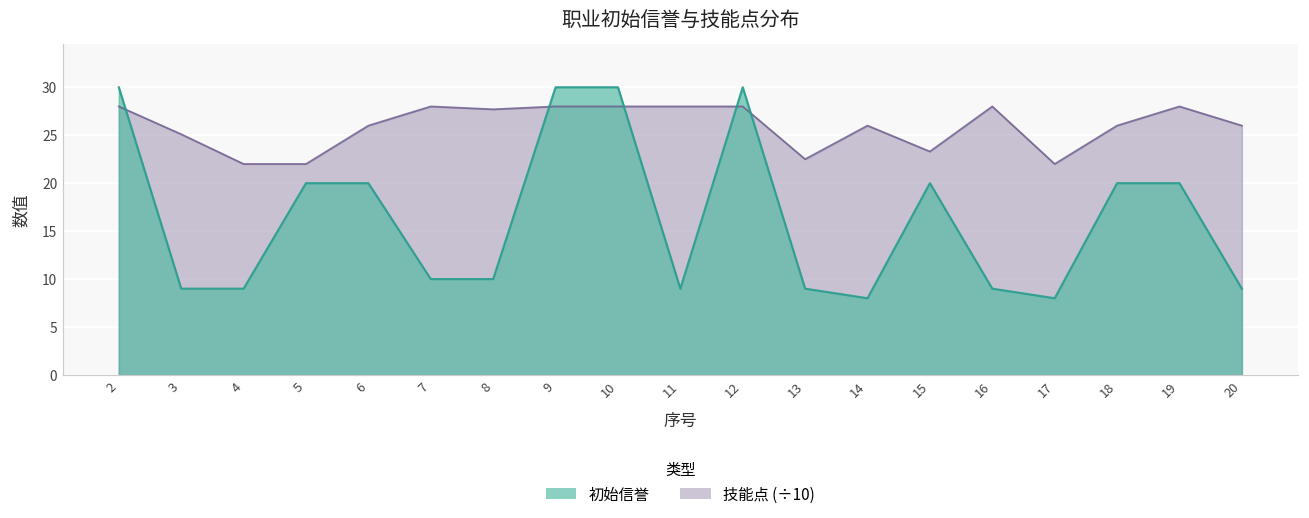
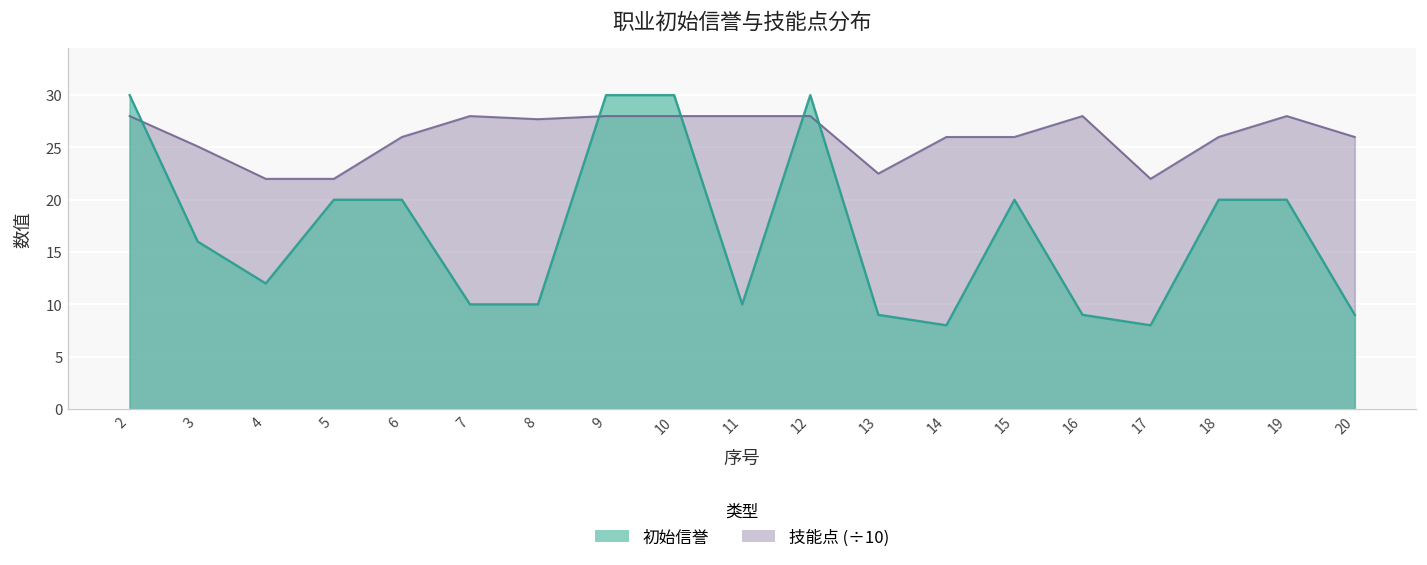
初始信誉, 3: 9 -> 16
初始信誉, 4: 9 -> 12
初始信誉, 11: 9 -> 10
技能点 (÷10), 15: 23 -> 26
